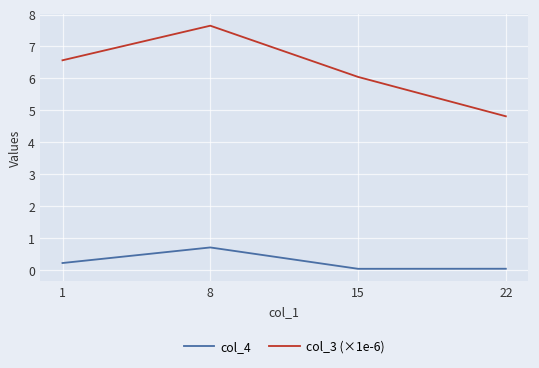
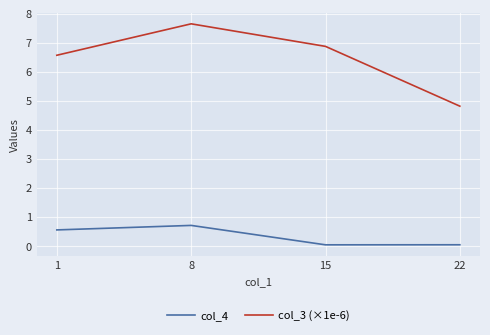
col_4, 1: 0.2 -> 0.6
col_3 (×1e-6), 15: 6.0 -> 6.9
